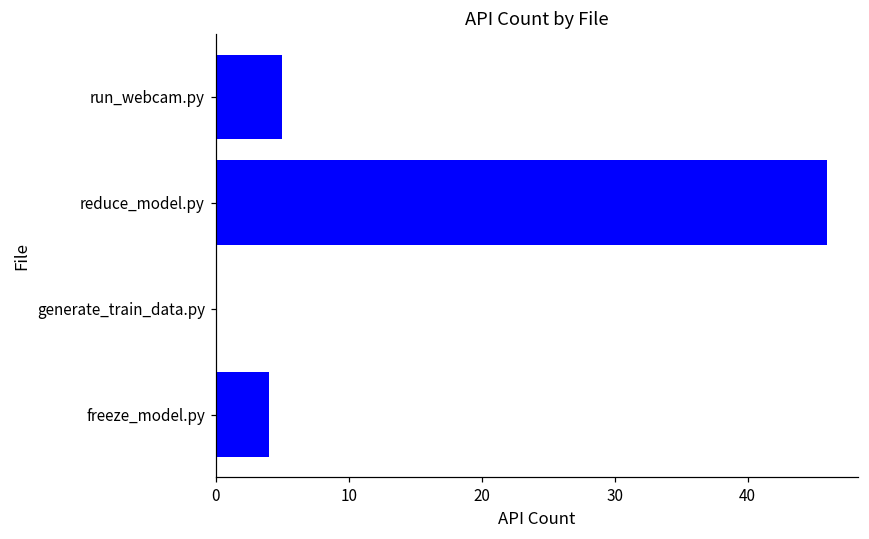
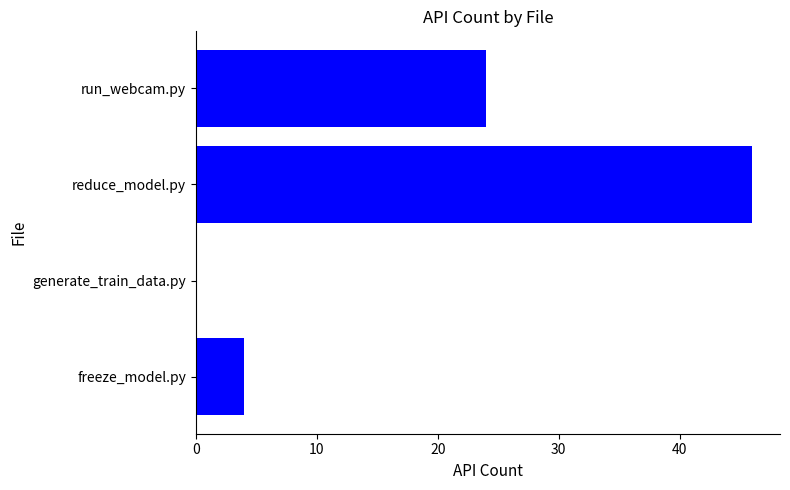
run_webcam.py: 5 -> 24
